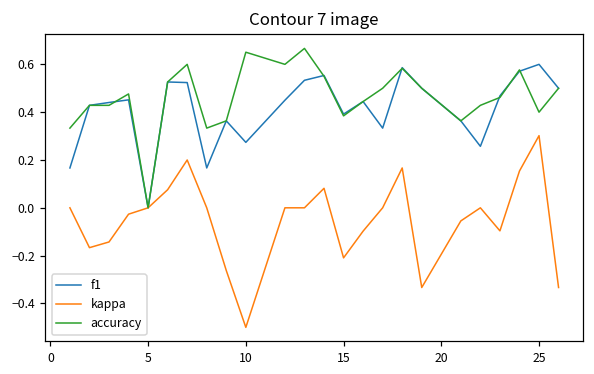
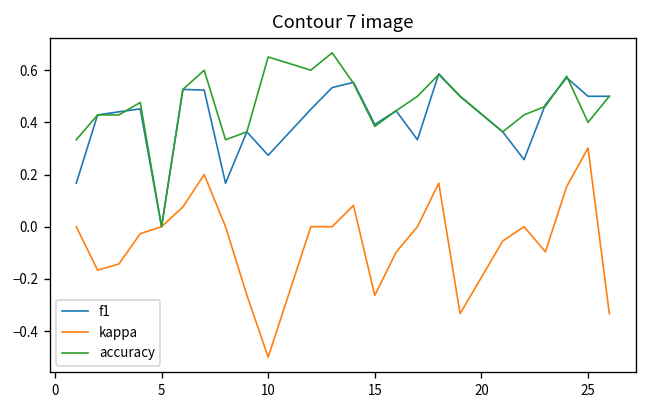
kappa, 15: -0.21 -> -0.26
f1, 25: 0.6 -> 0.5
